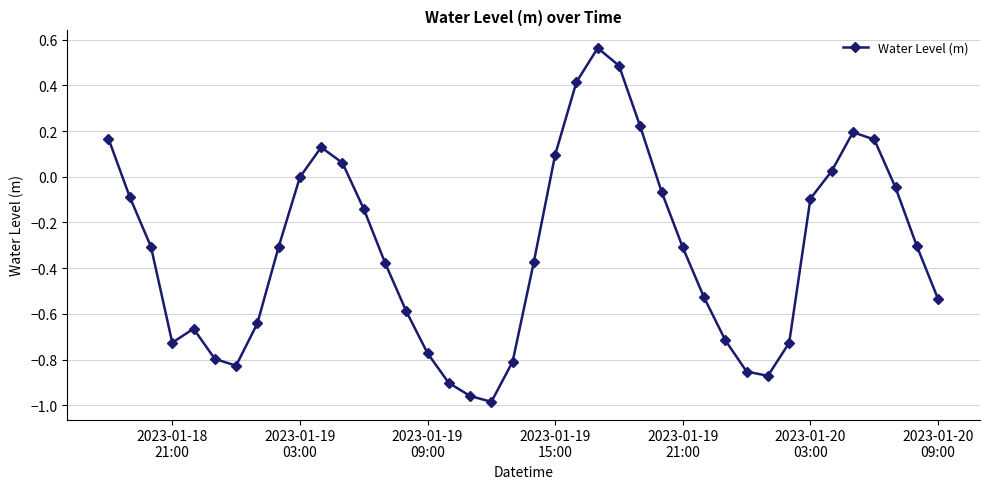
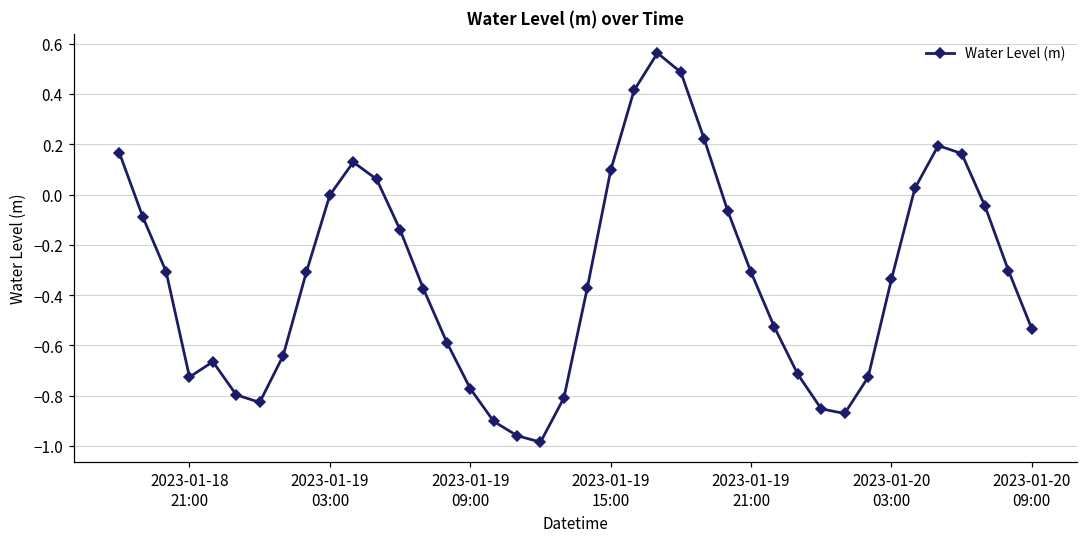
2023-01-20 03:00: -0.10 -> -0.34
